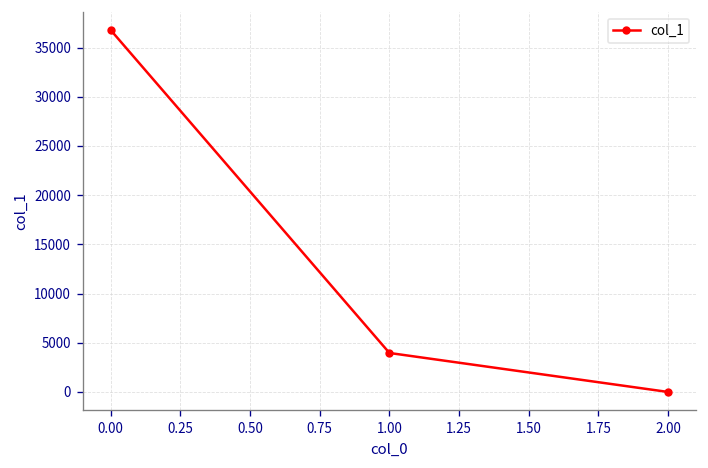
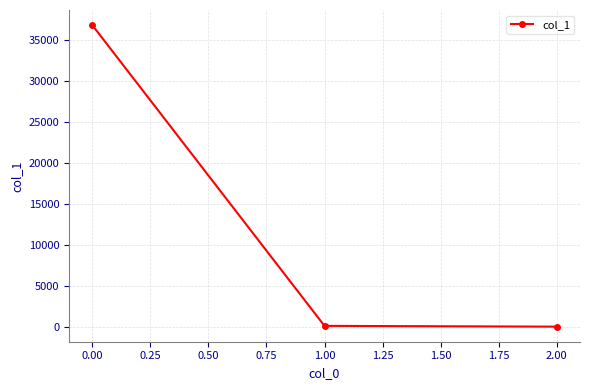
1.00: 4000 -> 0
